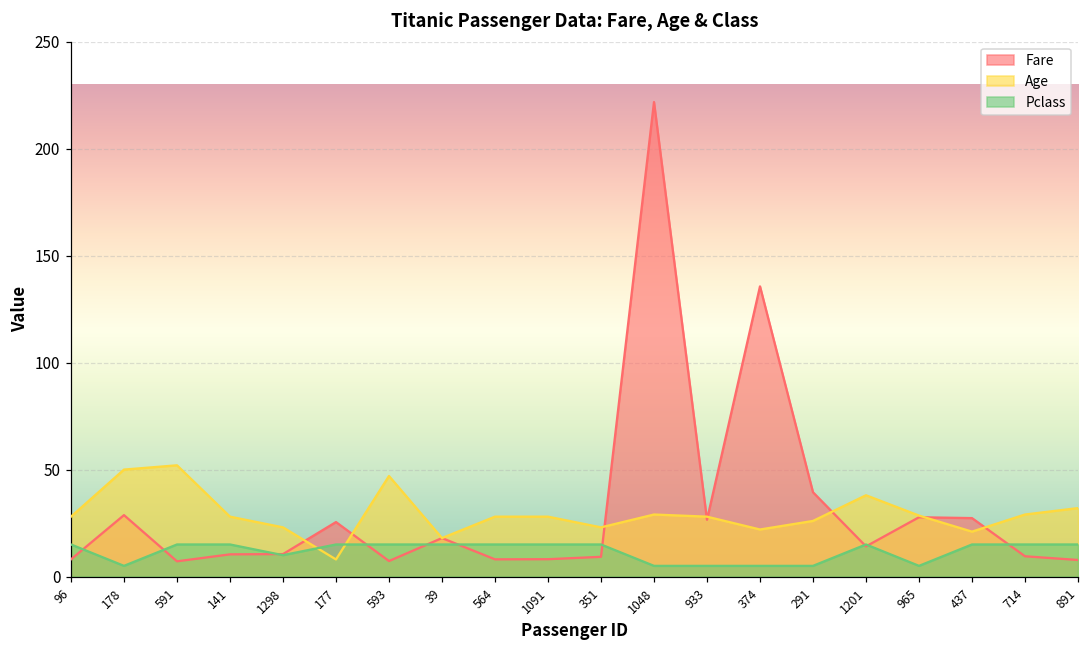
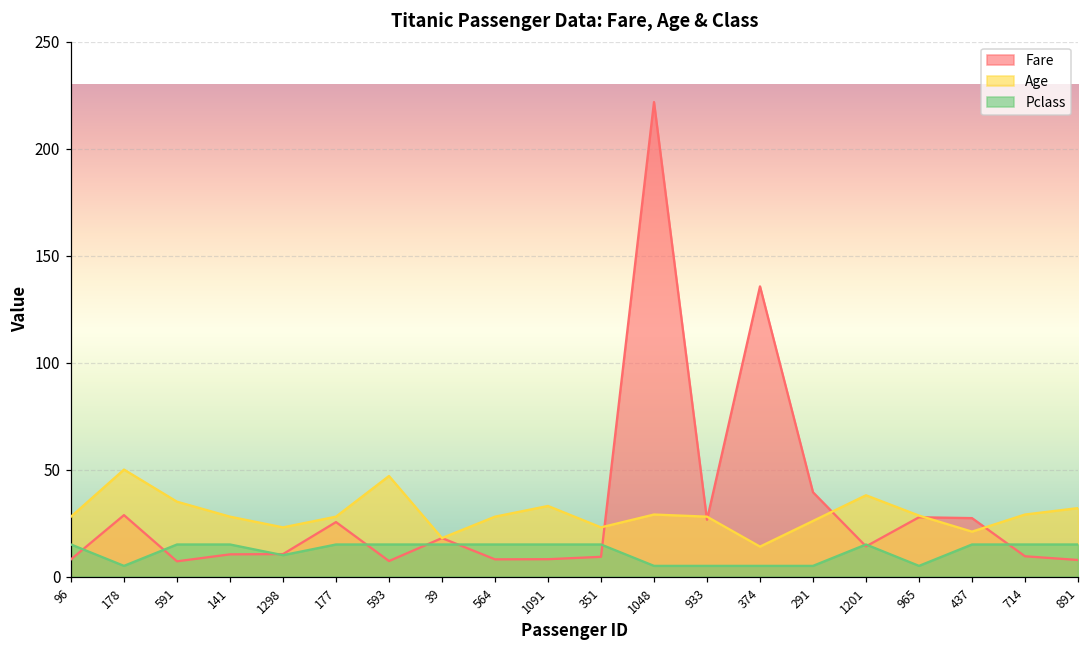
Age, 591: 52 -> 35
Age, 177: 8 -> 28
Age, 1091: 28 -> 33
Age, 374: 22 -> 14
